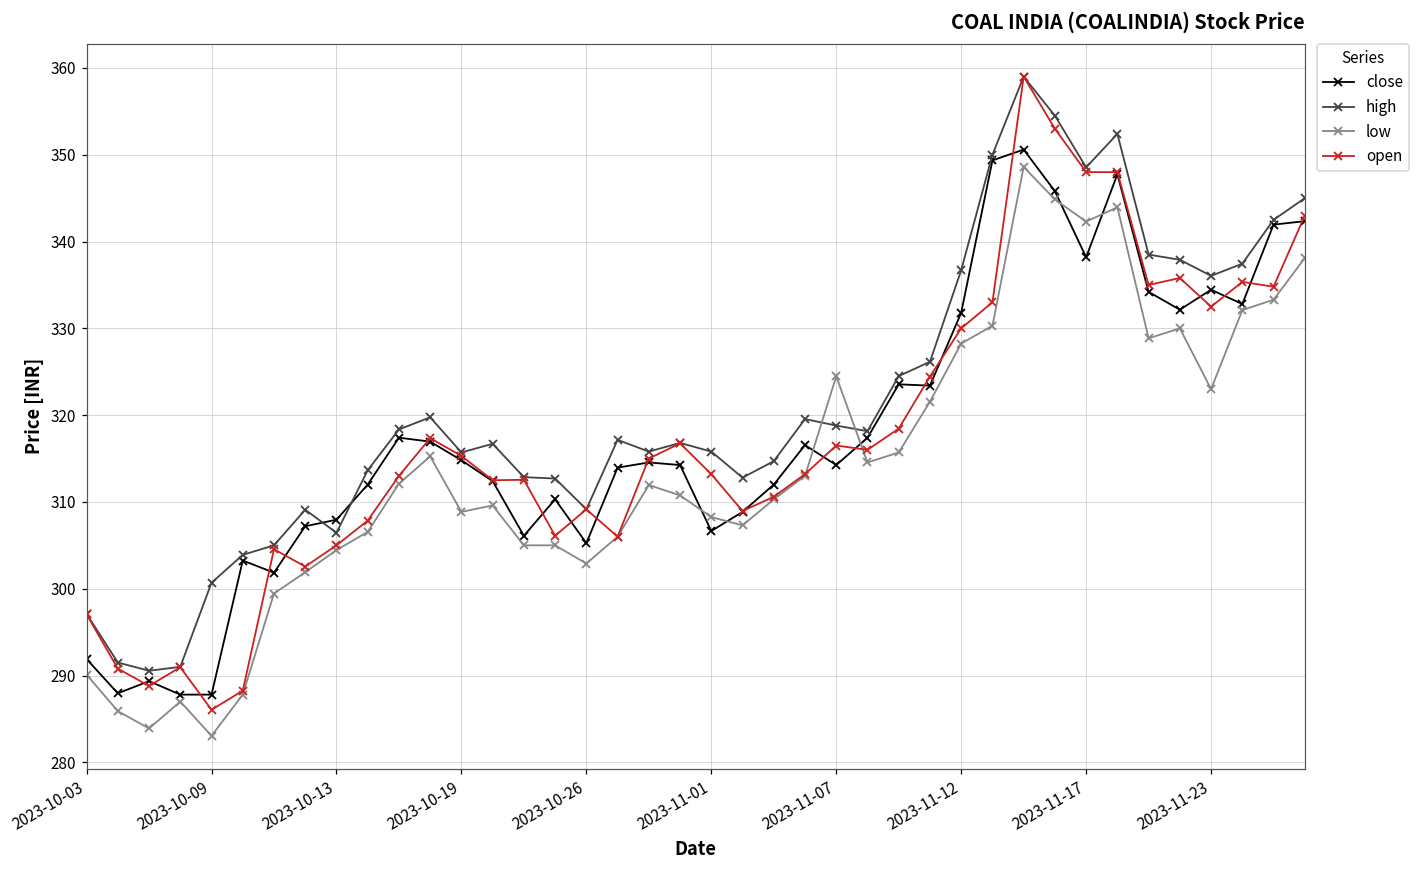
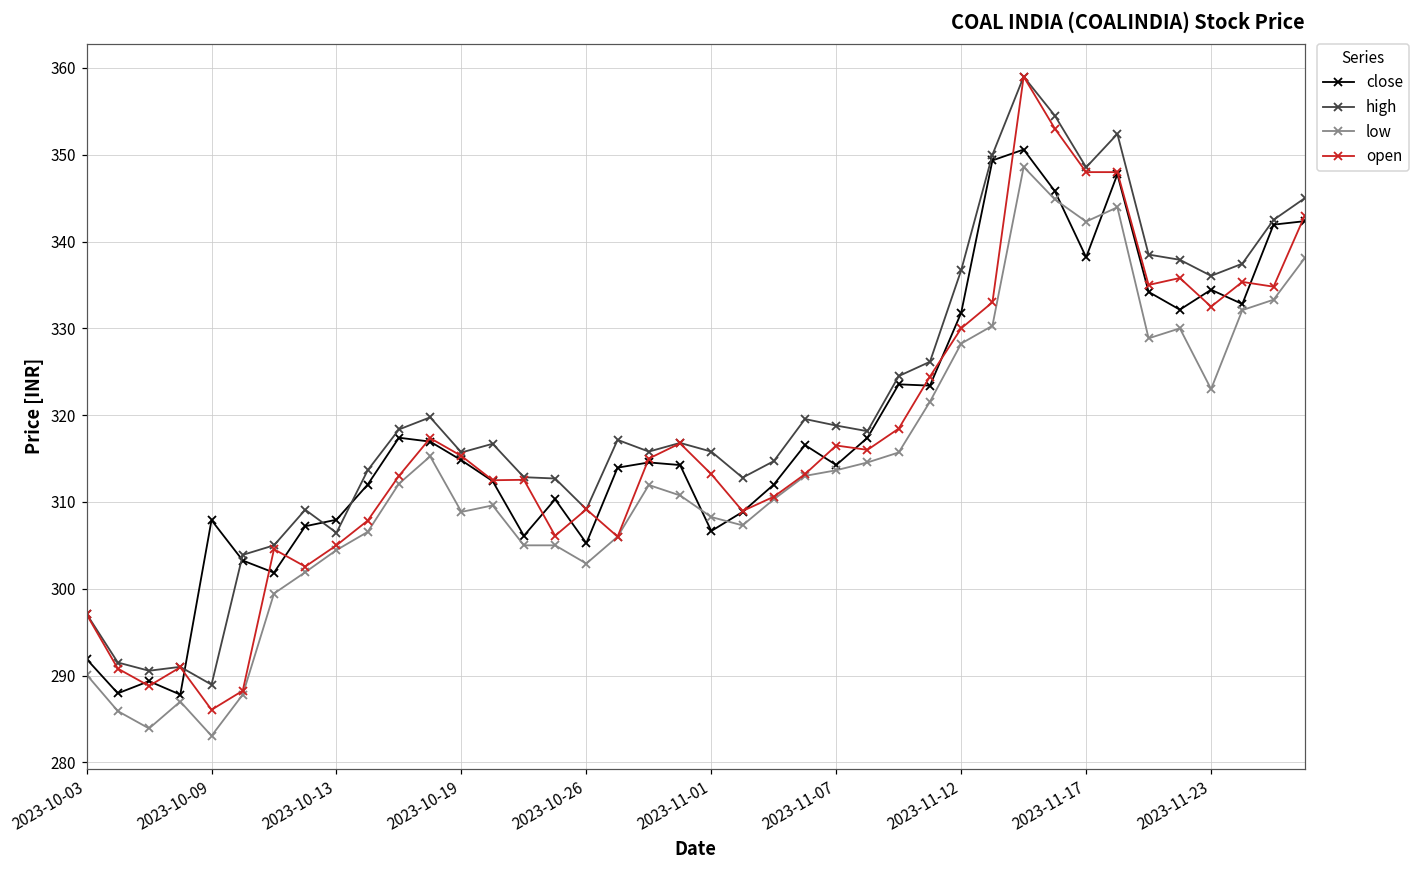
close, 2023-10-09: 288 -> 308
high, 2023-10-09: 301 -> 289
low, 2023-11-07: 324 -> 314
